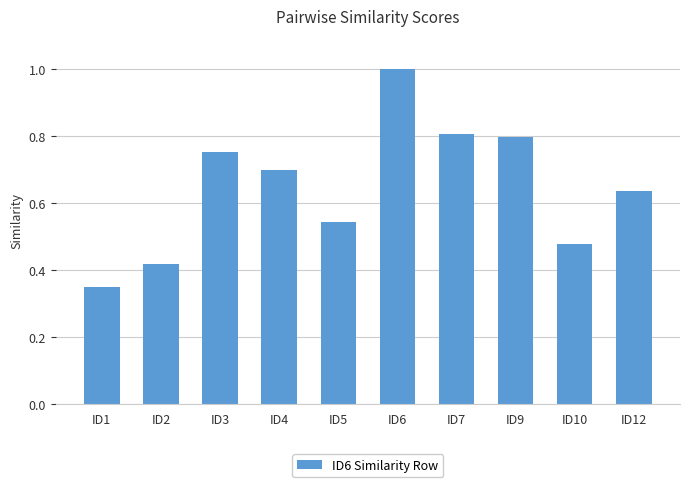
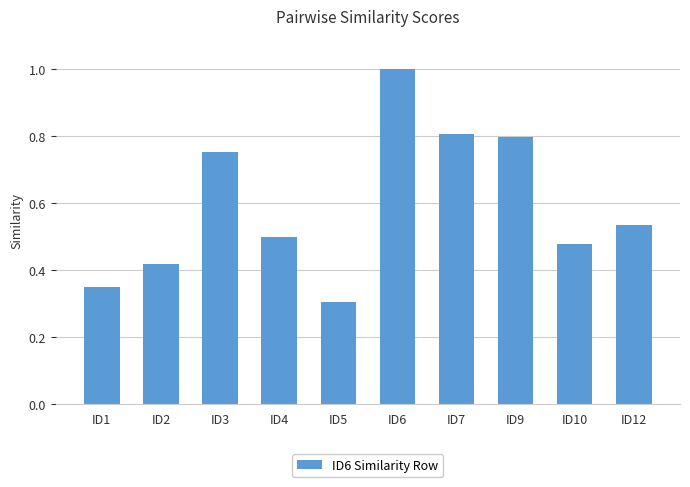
ID4: 0.7 -> 0.5
ID5: 0.54 -> 0.30
ID12: 0.64 -> 0.53
